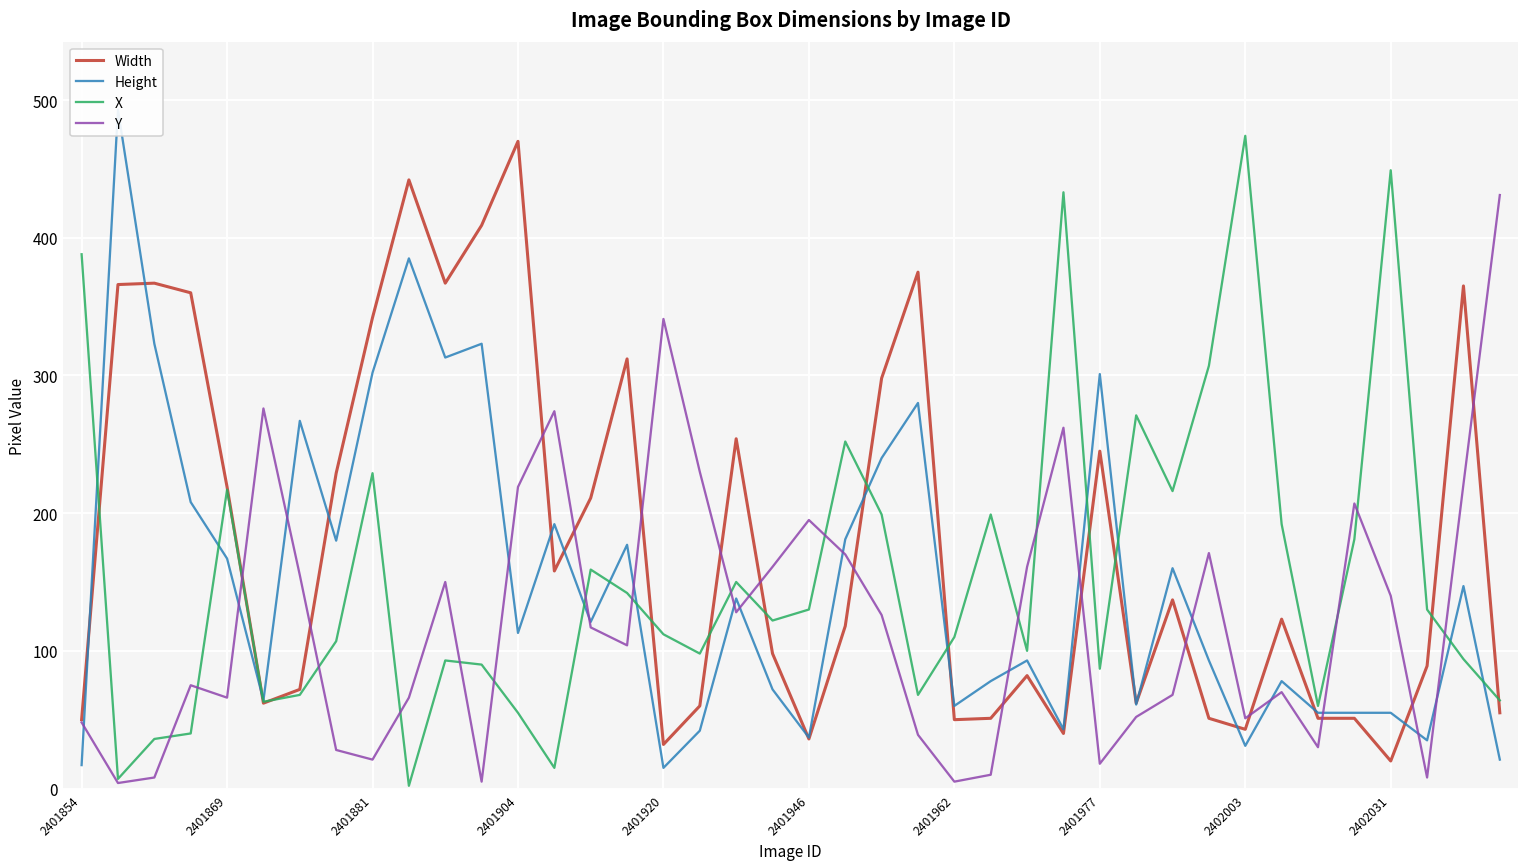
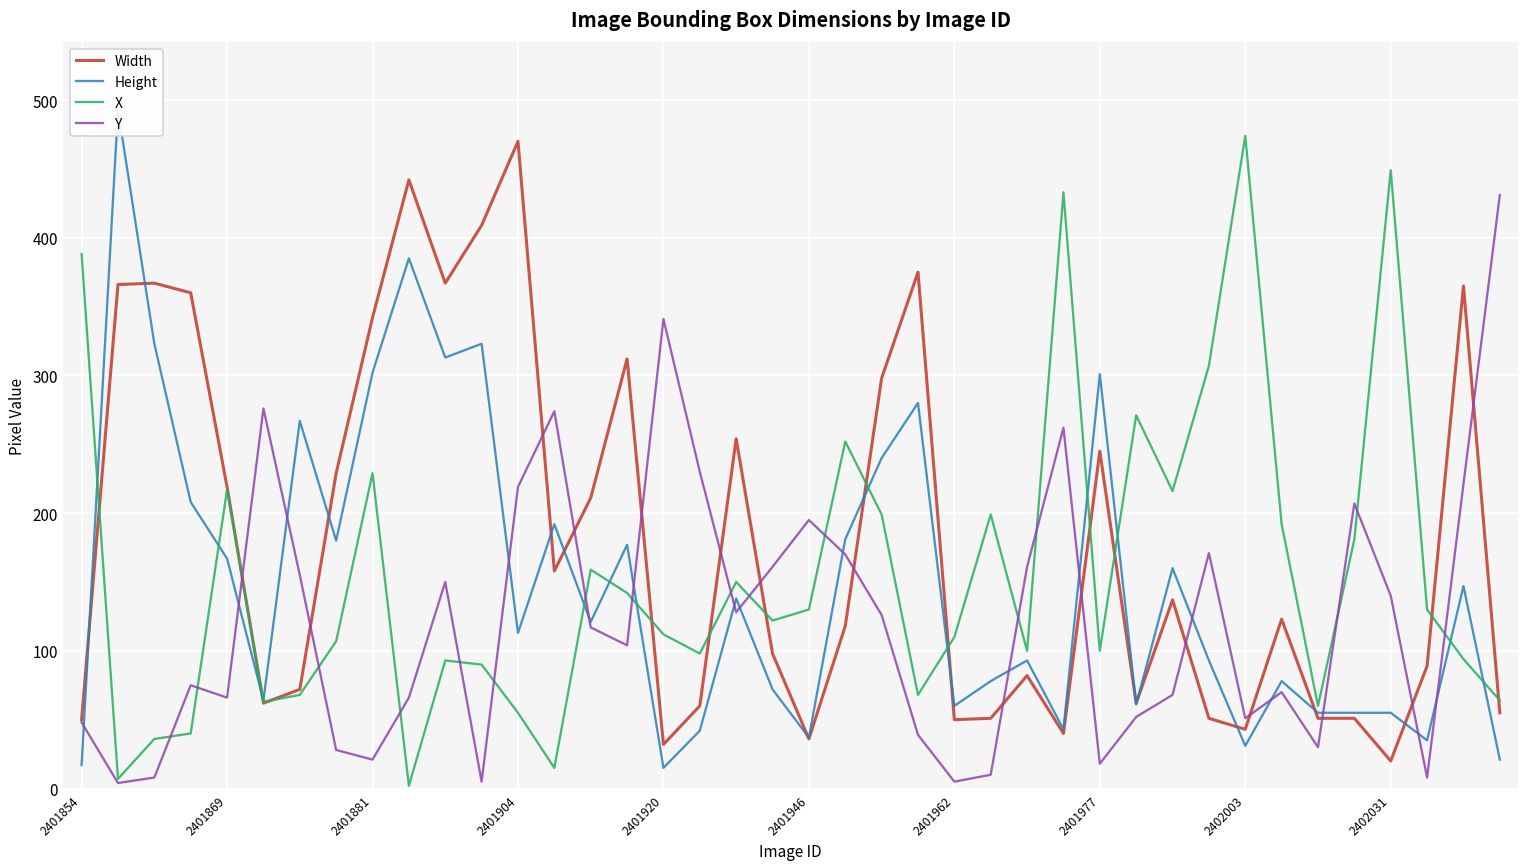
X, 2401977: 87 -> 100
